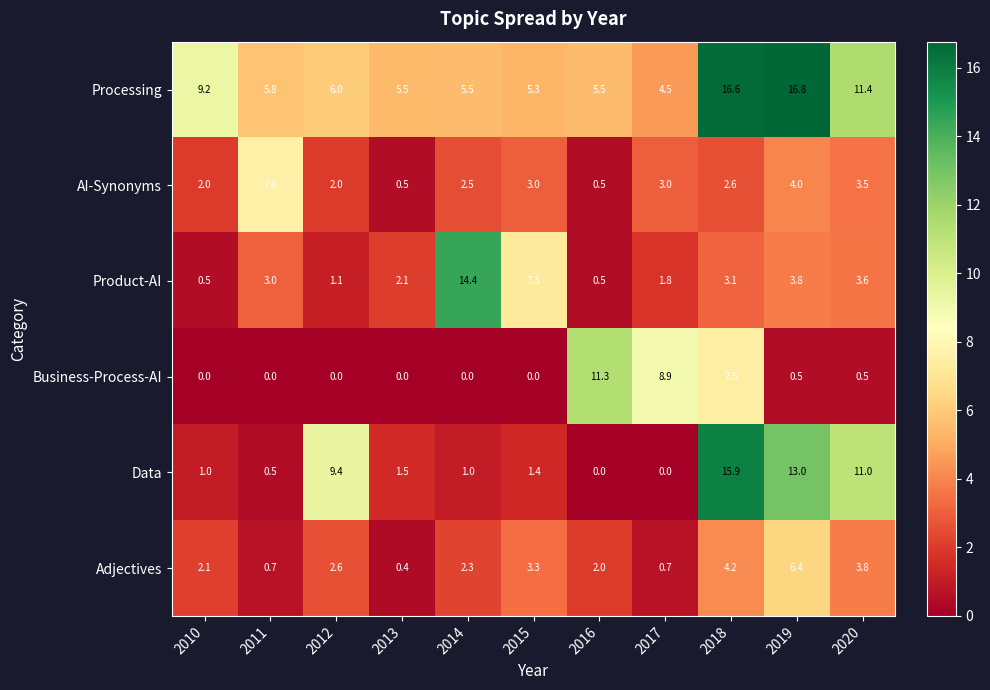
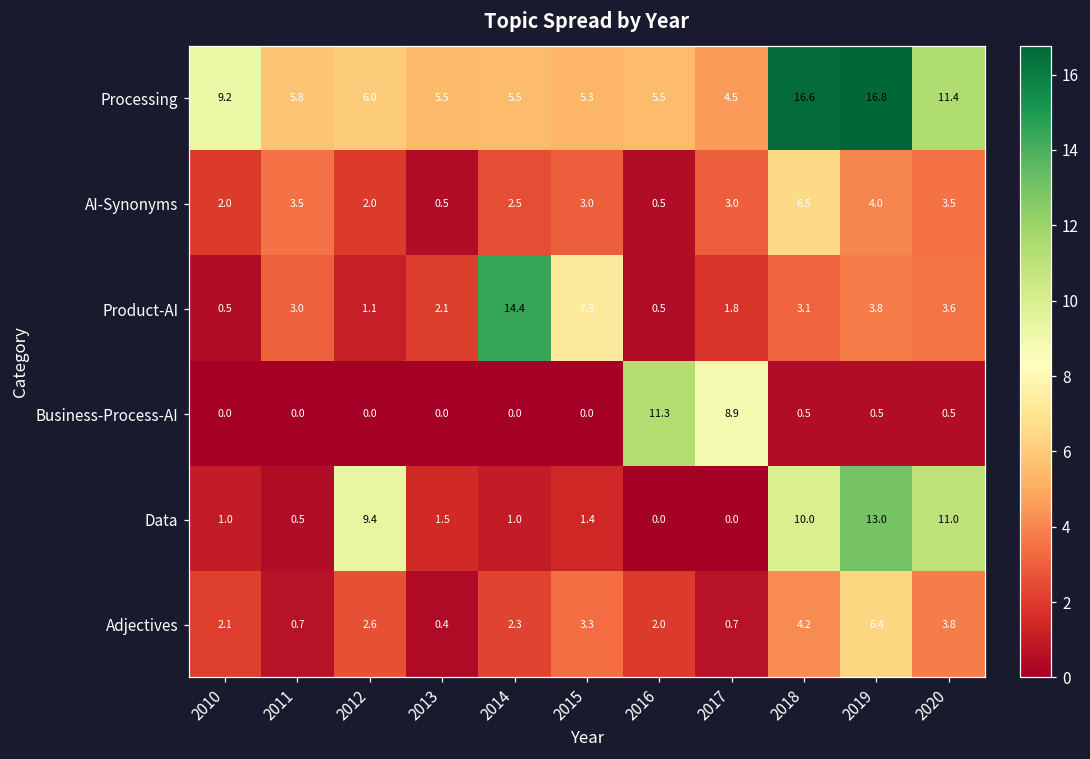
AI-Synonyms, 2011: 7.6 -> 3.5
AI-Synonyms, 2018: 2.6 -> 6.5
Business-Process-AI, 2018: 7.5 -> 0.5
Data, 2018: 15.9 -> 10.0
